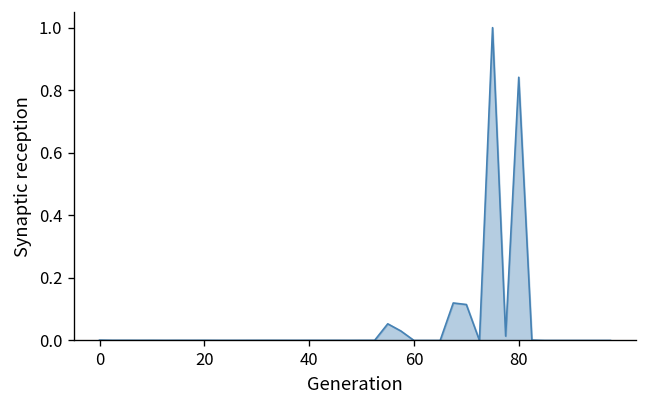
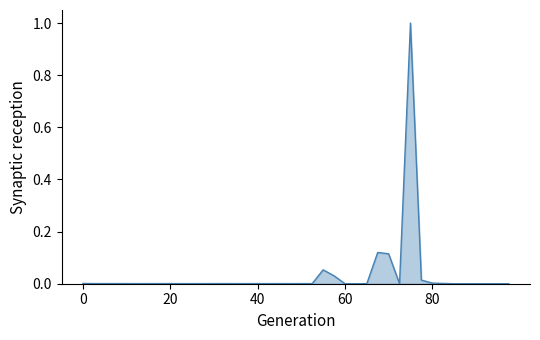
80: 0.84 -> 0.00
